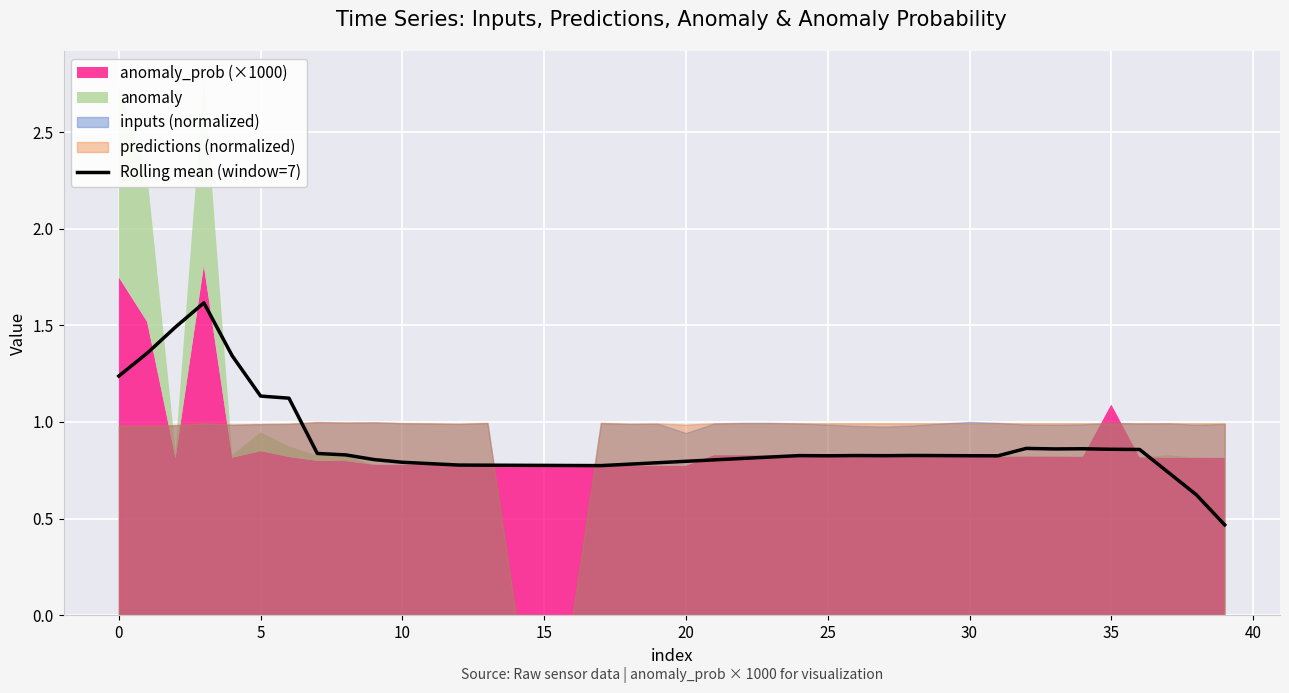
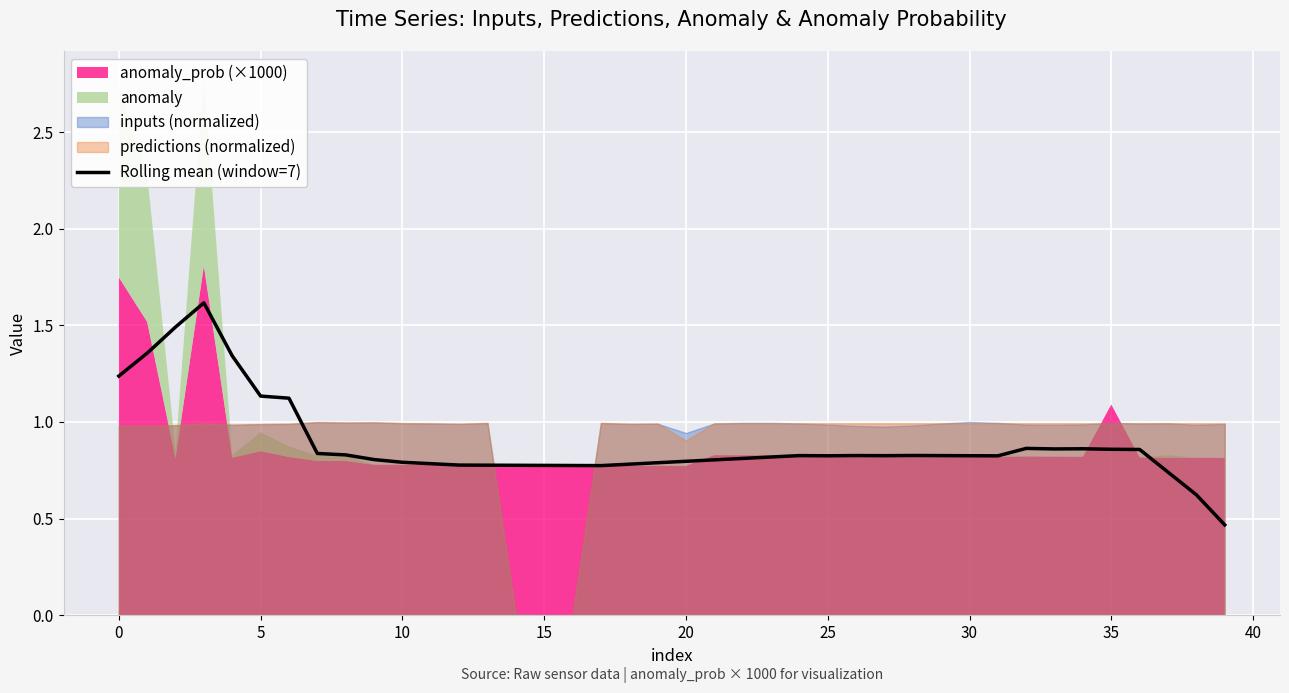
predictions (normalized), 20: 0.99 -> 0.90
